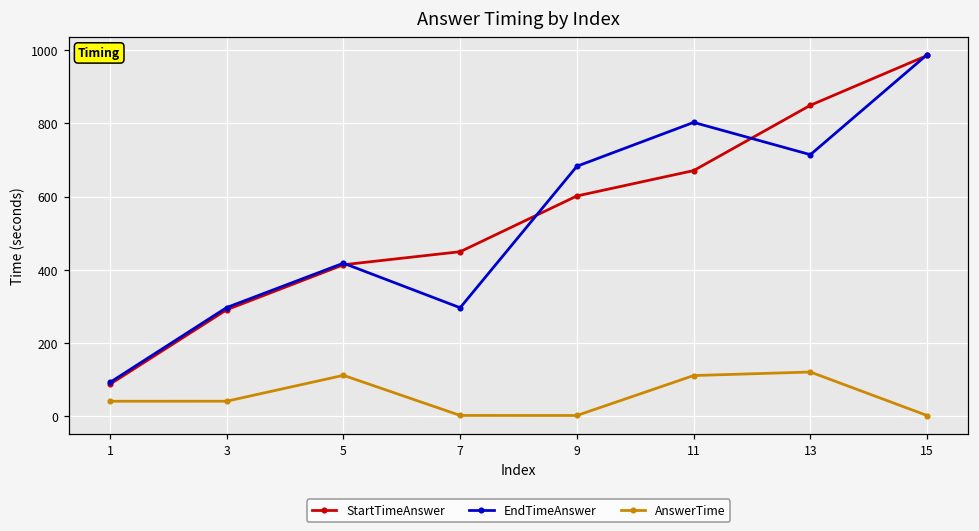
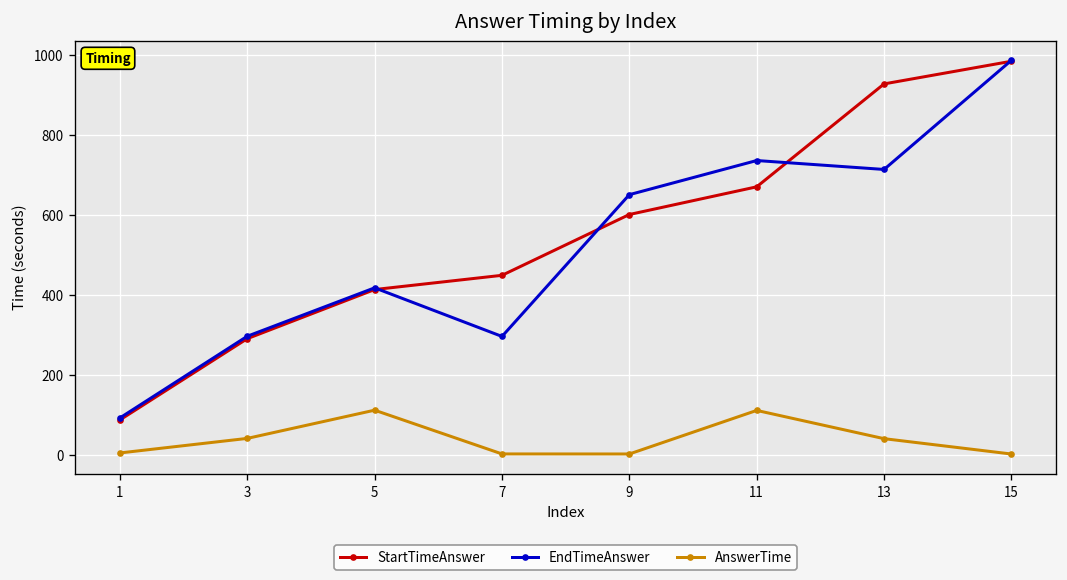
AnswerTime, 1: 40 -> 0
EndTimeAnswer, 9: 680 -> 650
EndTimeAnswer, 11: 800 -> 740
StartTimeAnswer, 13: 850 -> 930
AnswerTime, 13: 120 -> 40
